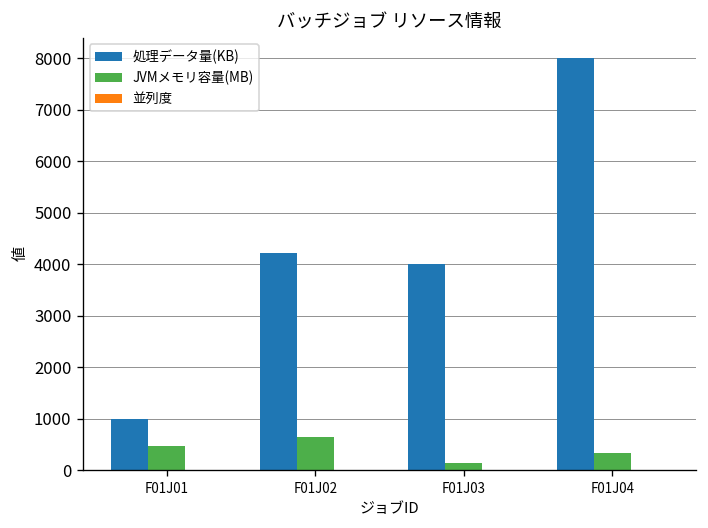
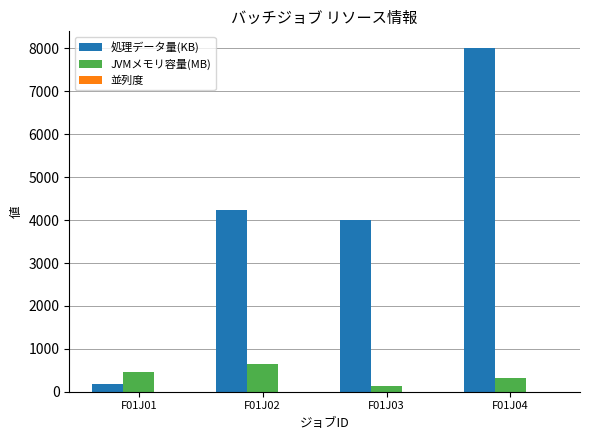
処理データ量(KB), F01J01: 1000 -> 200
